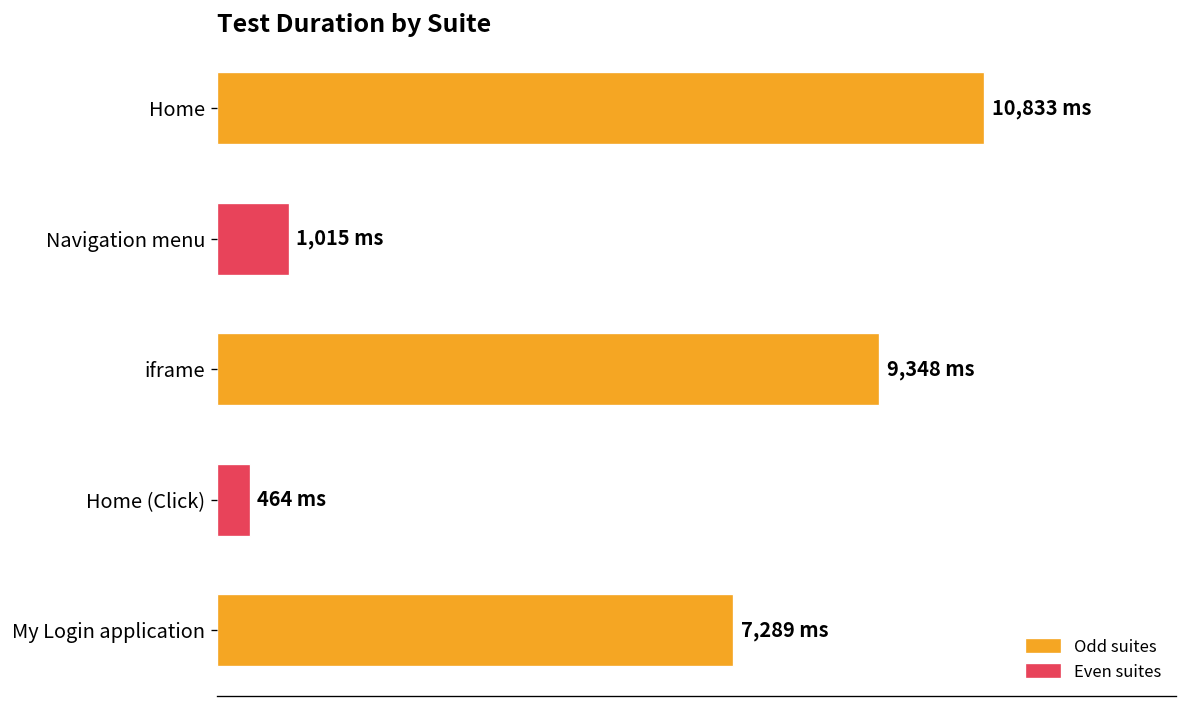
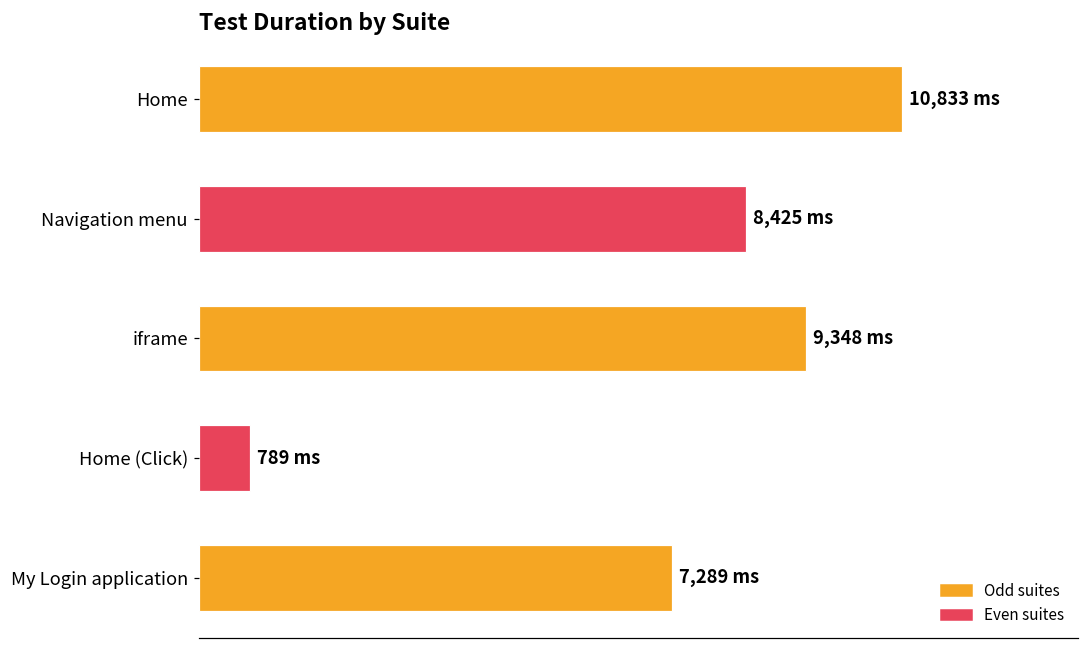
Navigation menu: 1,015 -> 8,425
Home (Click): 464 -> 789
